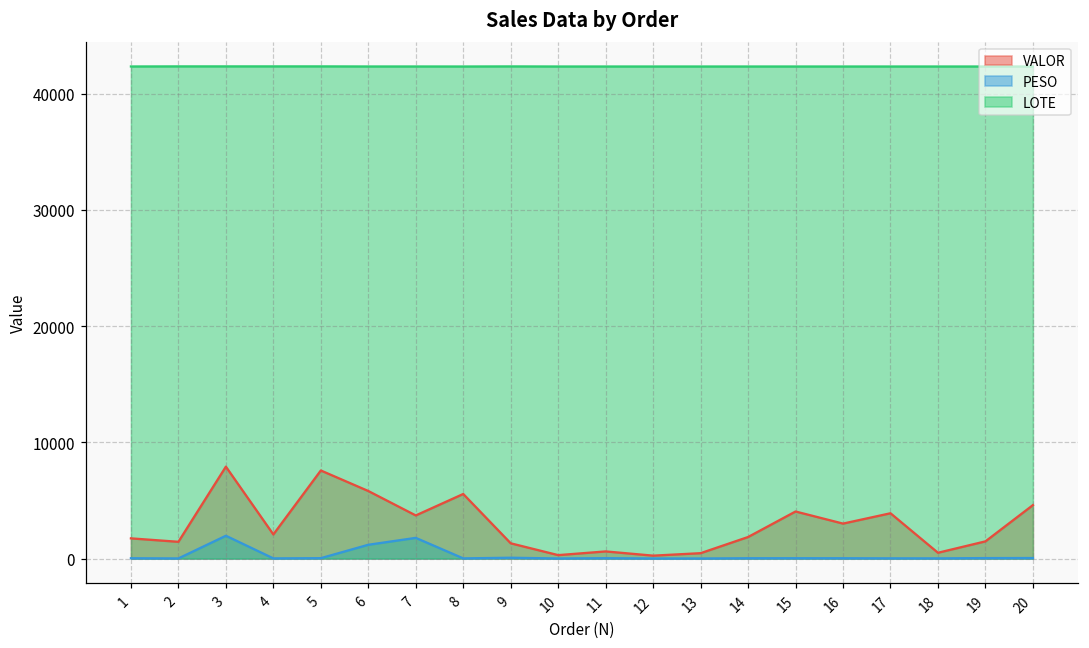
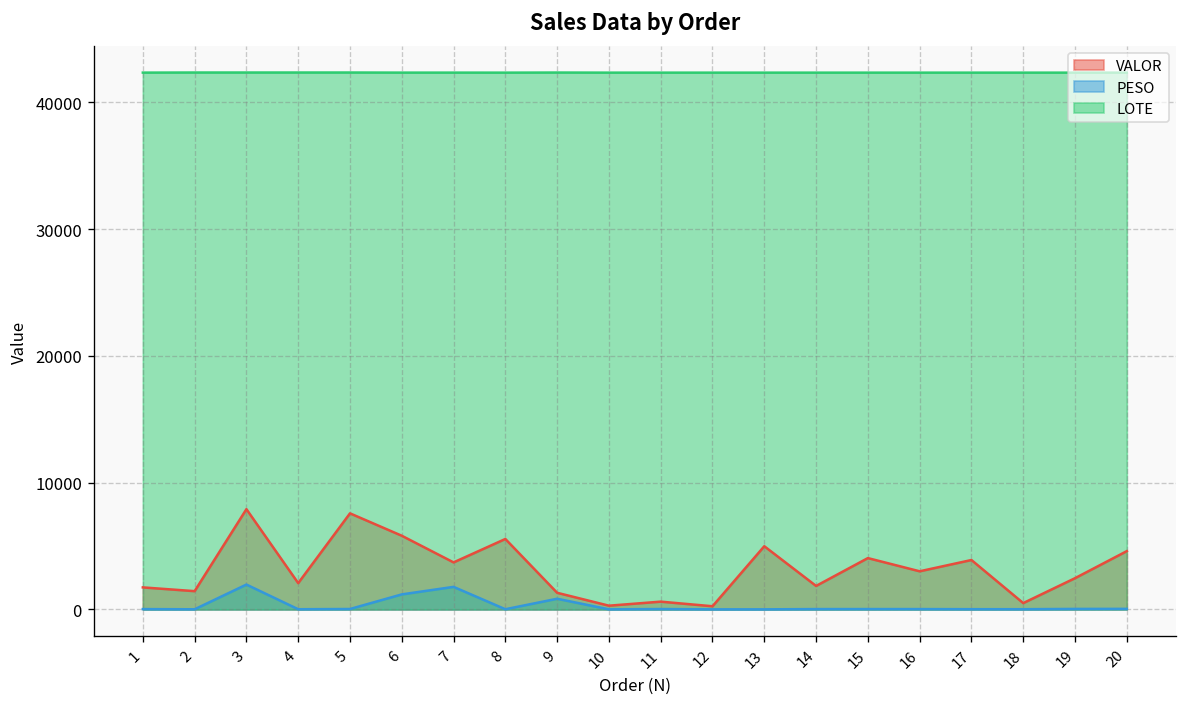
PESO, 9: 100 -> 800
VALOR, 13: 500 -> 5000
VALOR, 19: 1500 -> 2500
